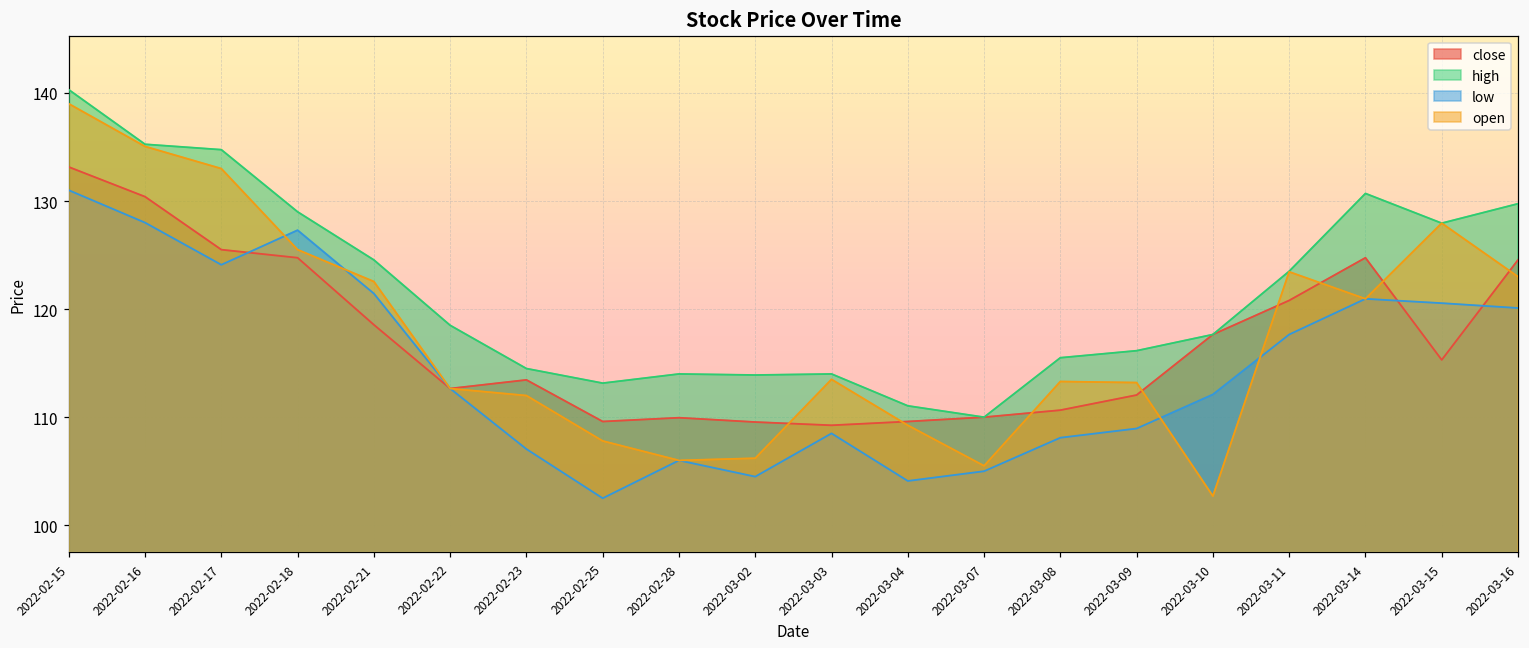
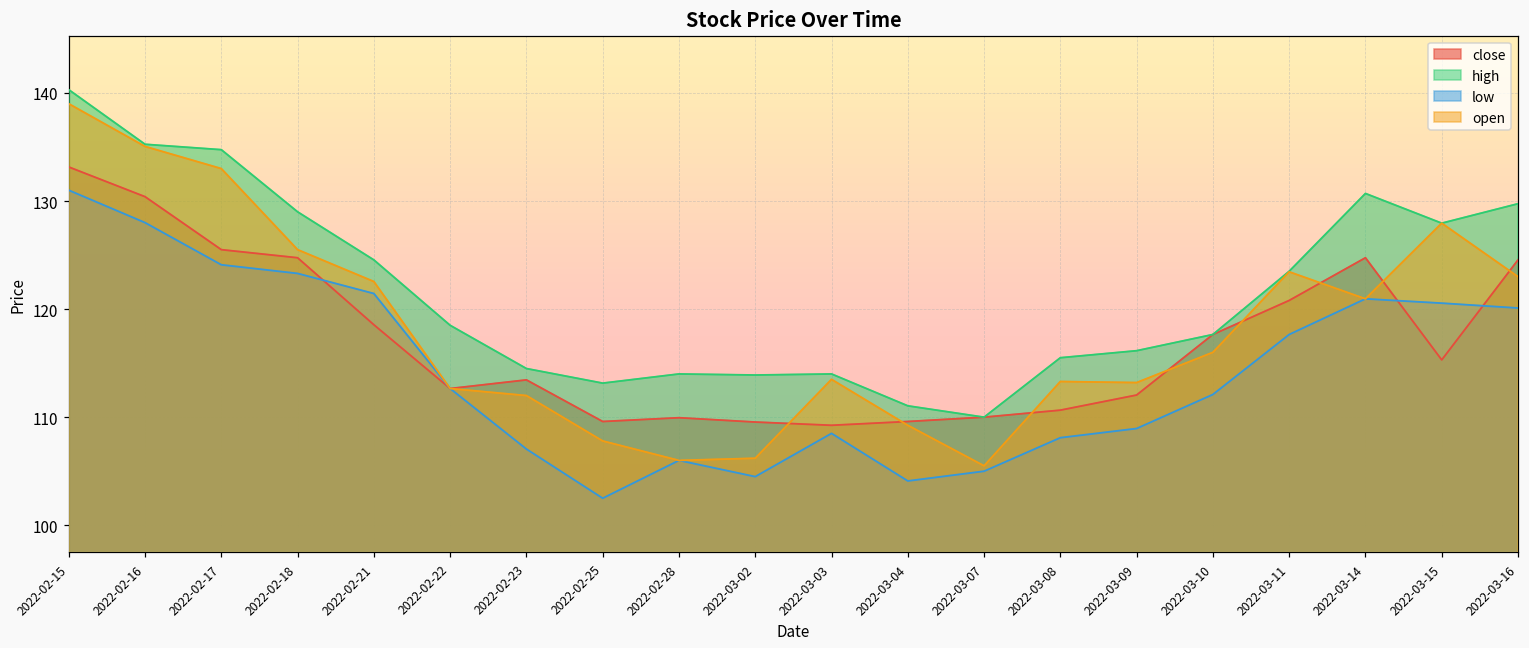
low, 2022-02-18: 127 -> 123
open, 2022-03-10: 103 -> 116
